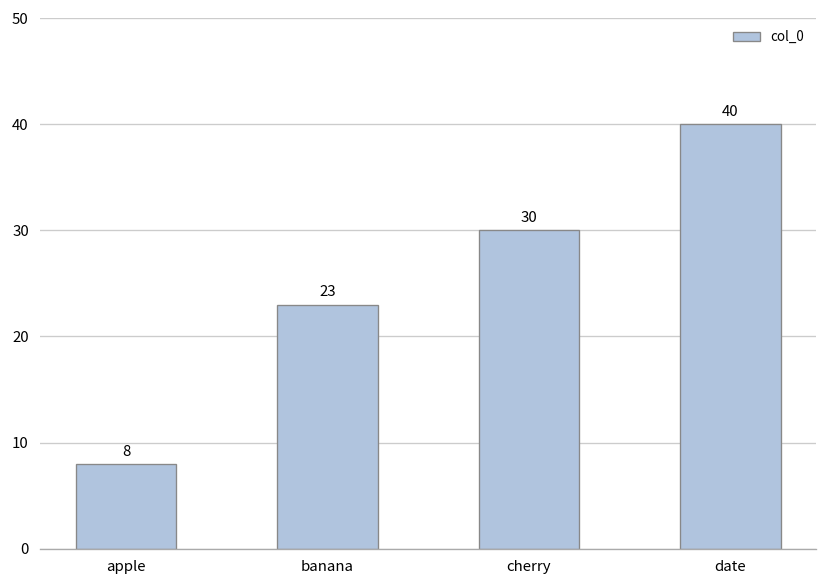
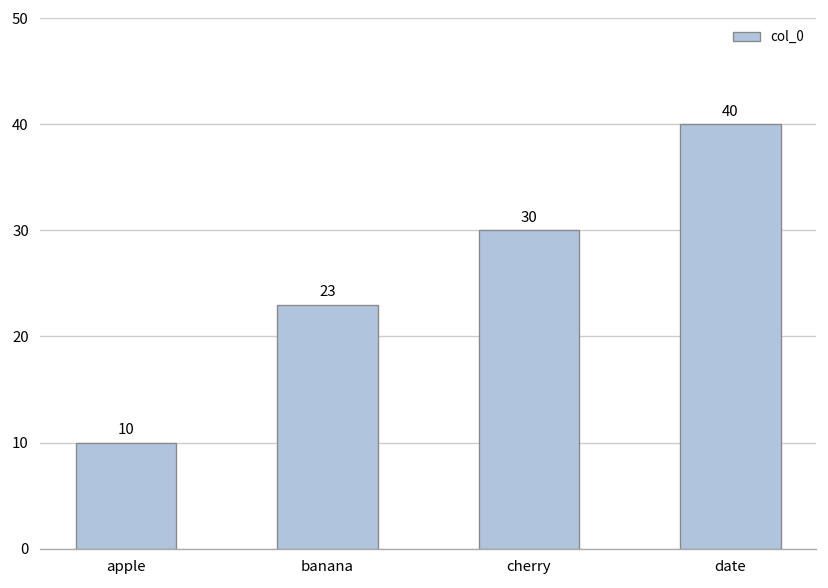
apple: 8 -> 10
